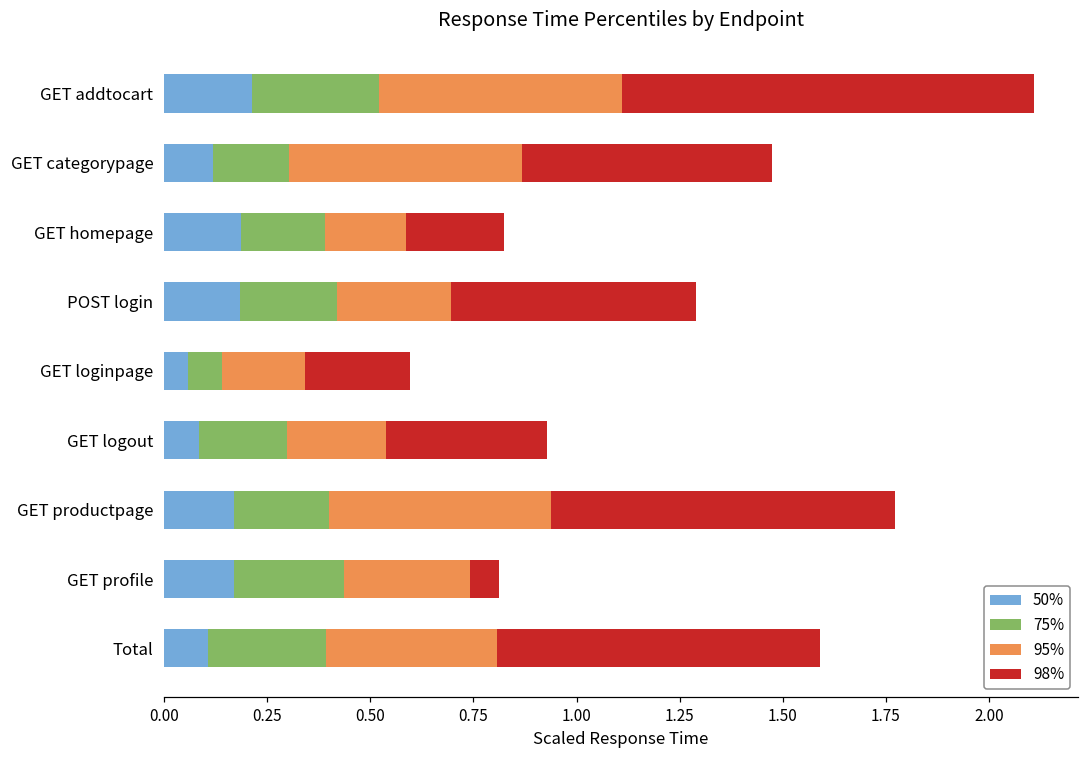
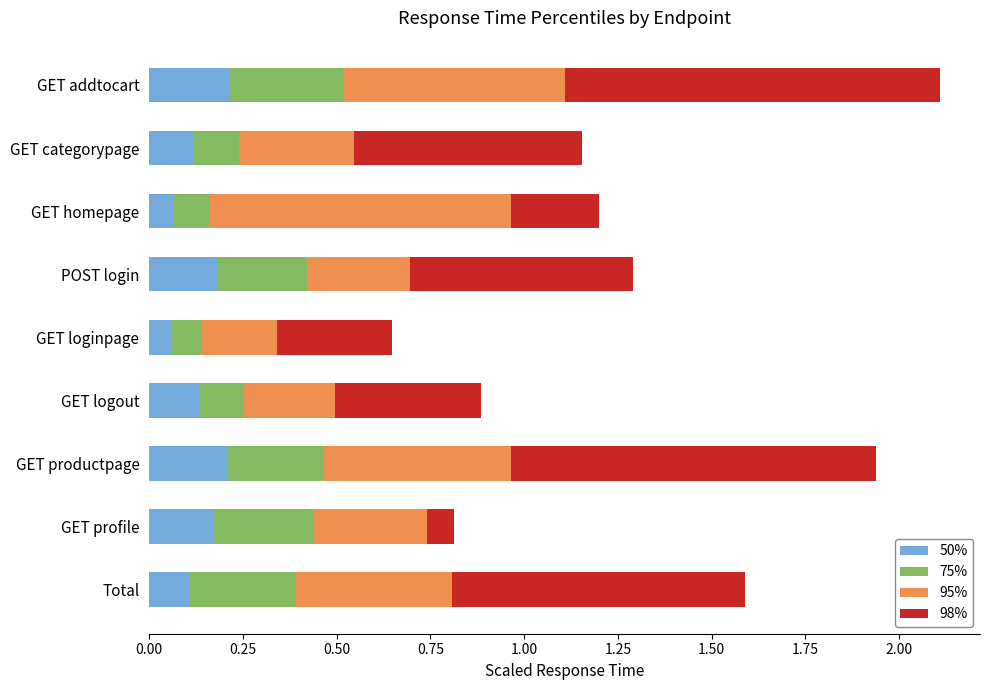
75%, GET categorypage: 0.18 -> 0.12
95%, GET categorypage: 0.56 -> 0.31
50%, GET homepage: 0.19 -> 0.07
75%, GET homepage: 0.20 -> 0.09
95%, GET homepage: 0.20 -> 0.81
98%, GET loginpage: 0.26 -> 0.31
50%, GET logout: 0.08 -> 0.13
75%, GET logout: 0.21 -> 0.12
50%, GET productpage: 0.17 -> 0.21
75%, GET productpage: 0.23 -> 0.26
95%, GET productpage: 0.54 -> 0.50
98%, GET productpage: 0.83 -> 0.97
